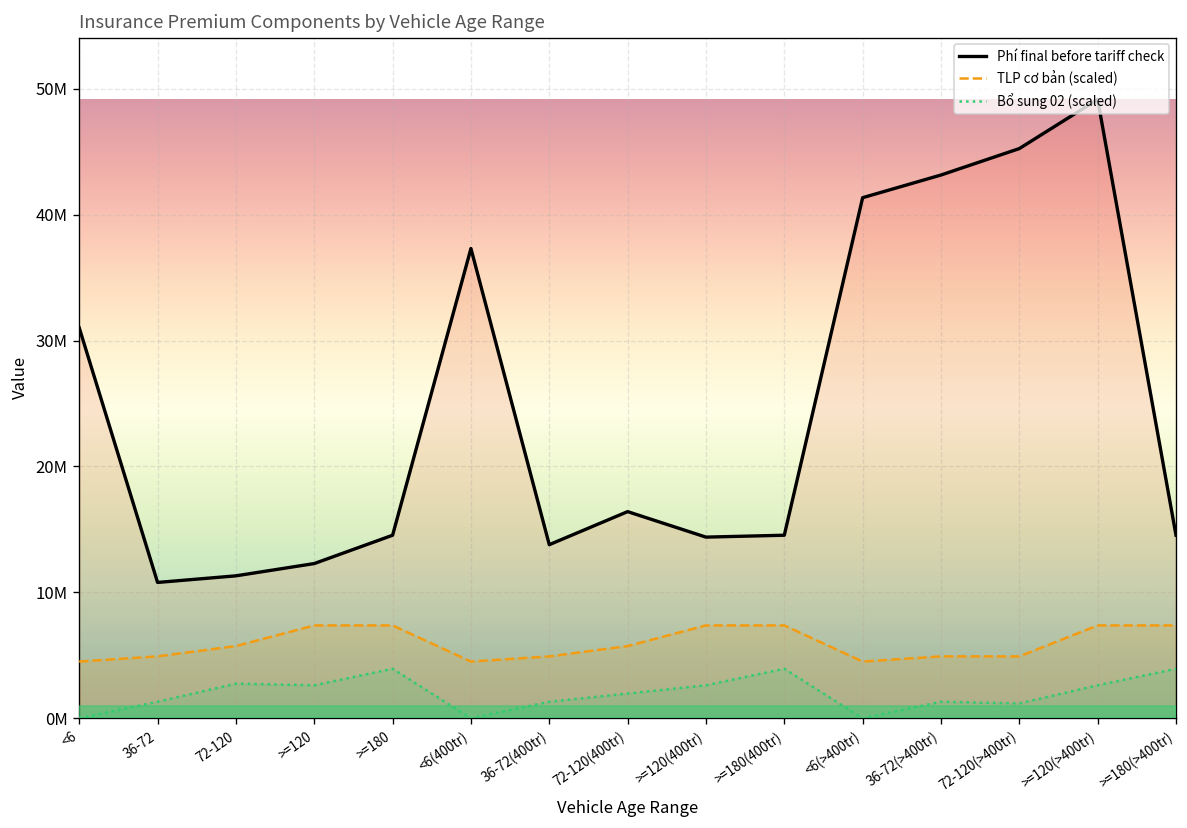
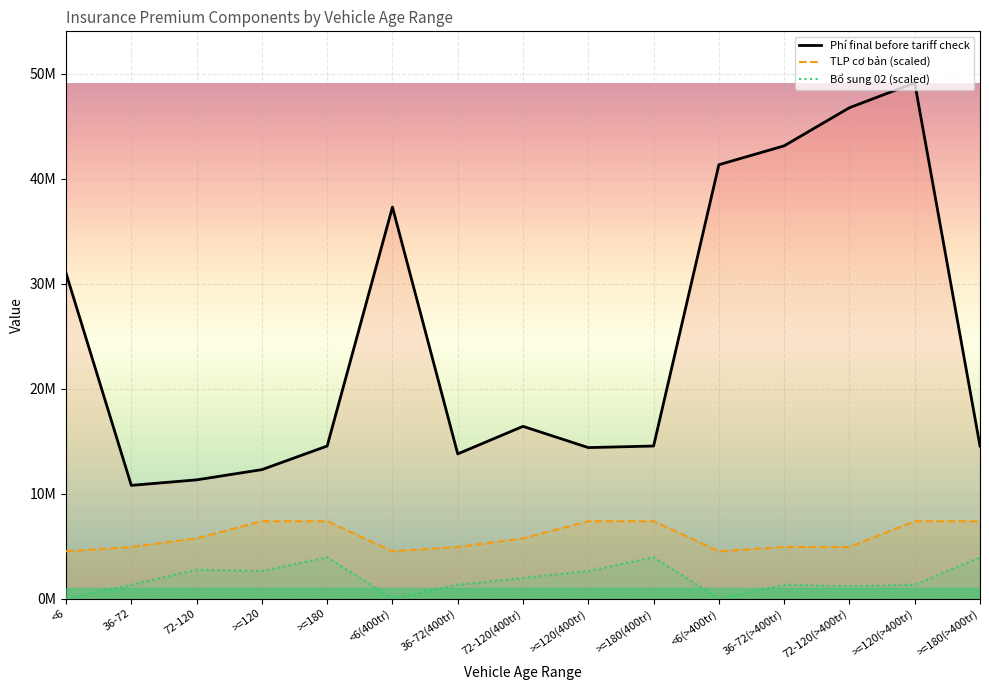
Phí final before tariff check, 72-120(>400tr): 45200000 -> 46800000
Bổ sung 02 (scaled), >=120(>400tr): 2600000 -> 1300000
